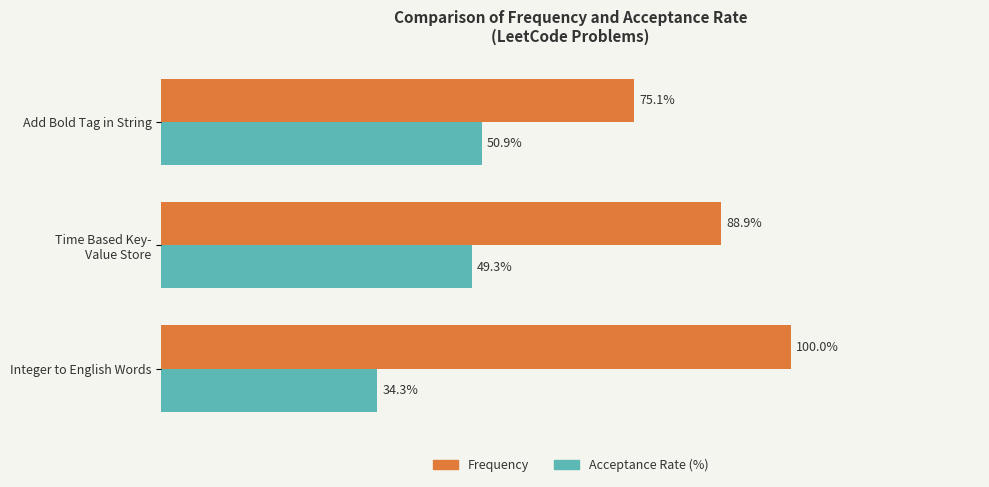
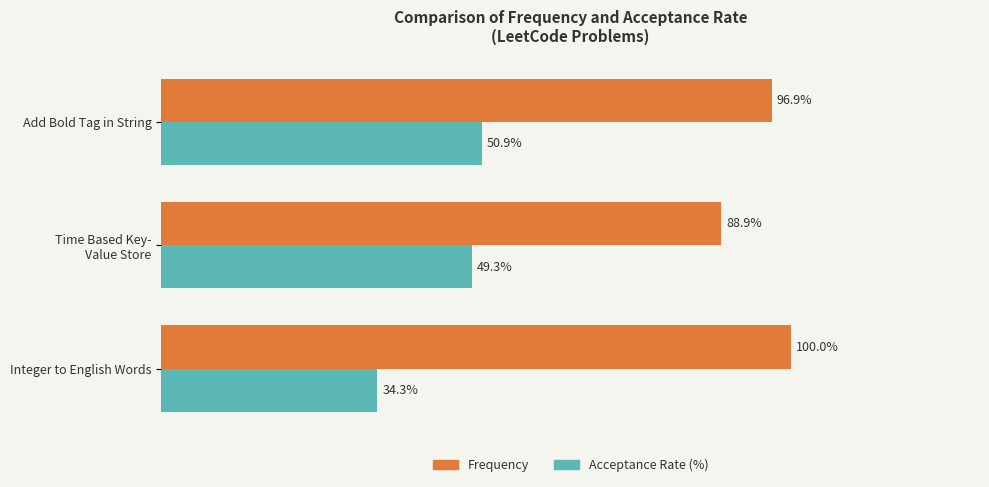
Frequency, Add Bold Tag in String: 75.1% -> 96.9%
